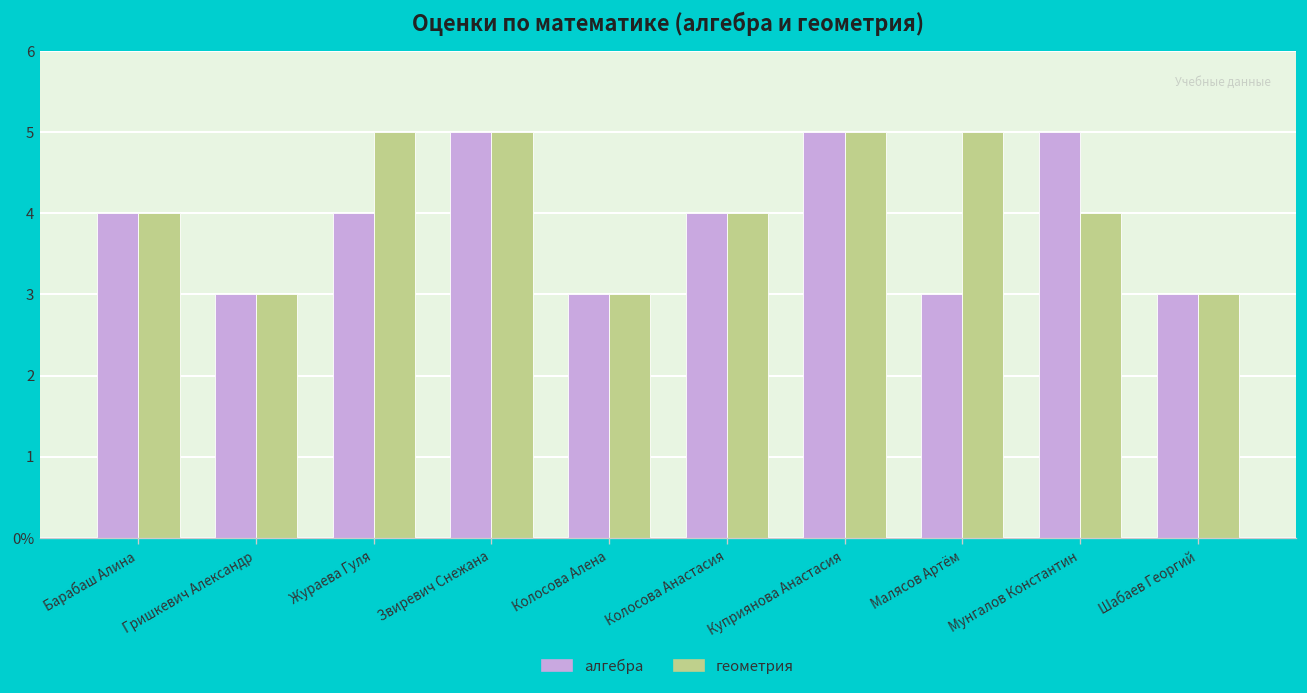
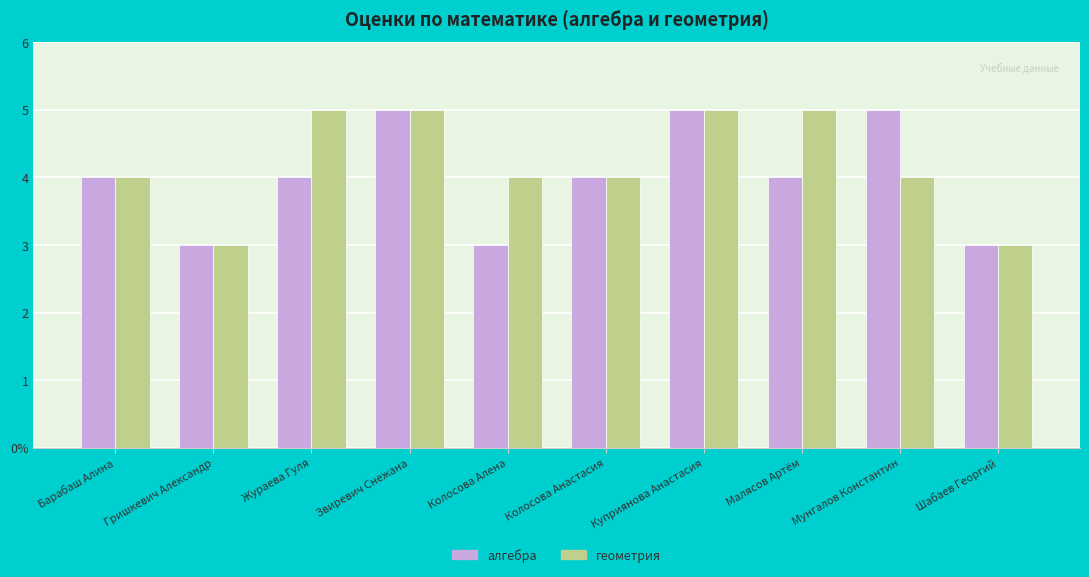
геометрия, Колосова Алена: 3 -> 4
алгебра, Малясов Артём: 3 -> 4
